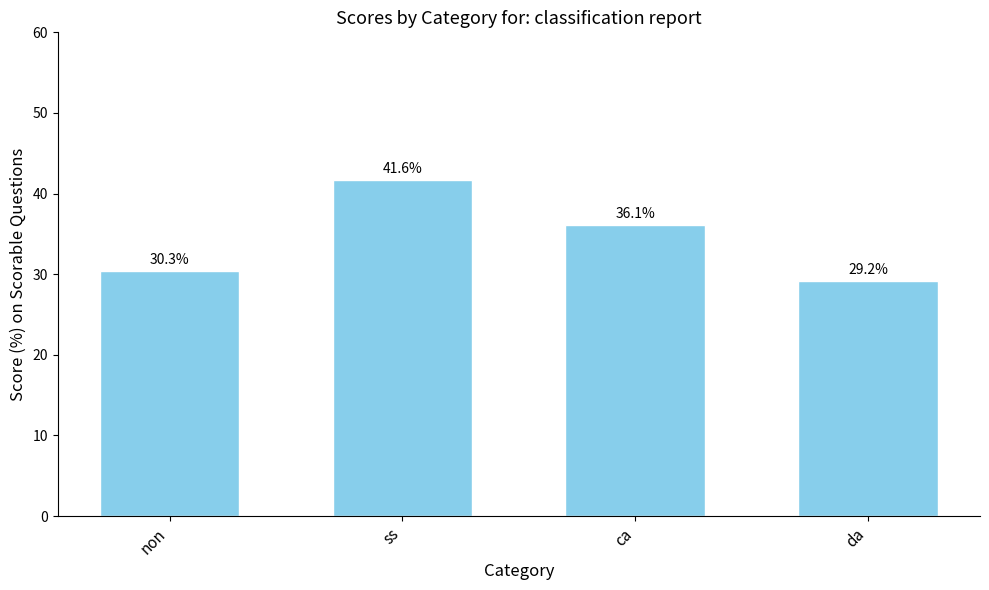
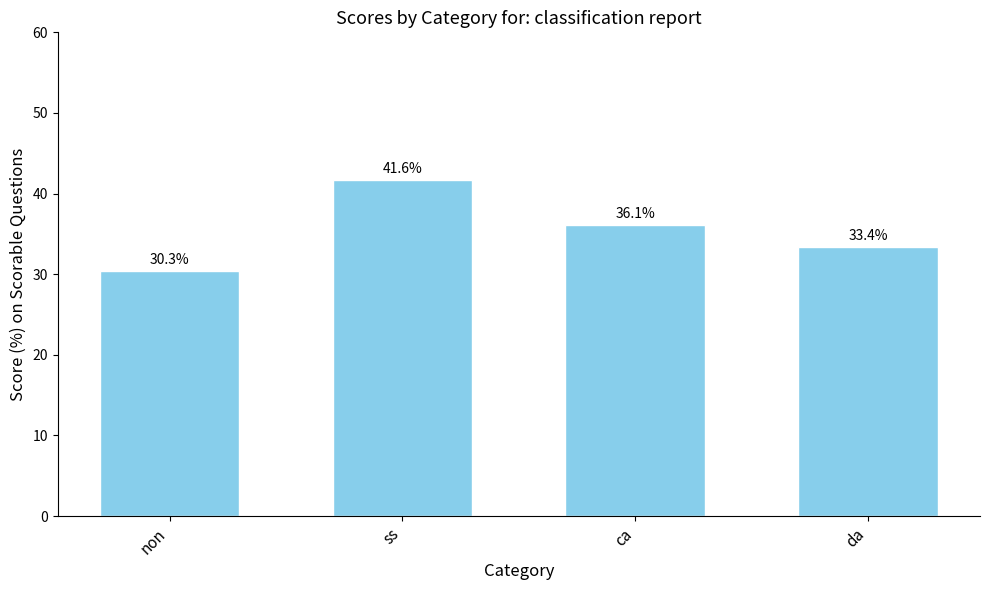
da: 29.2% -> 33.4%
